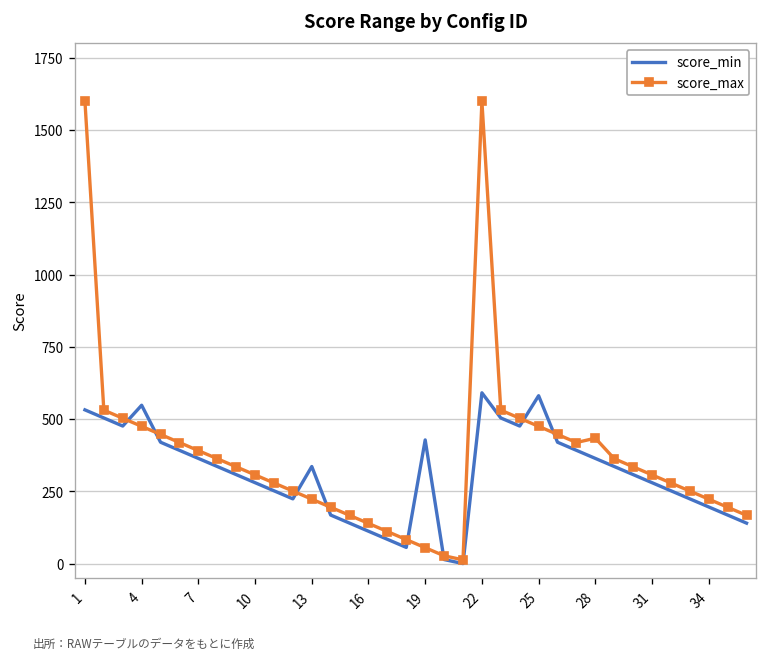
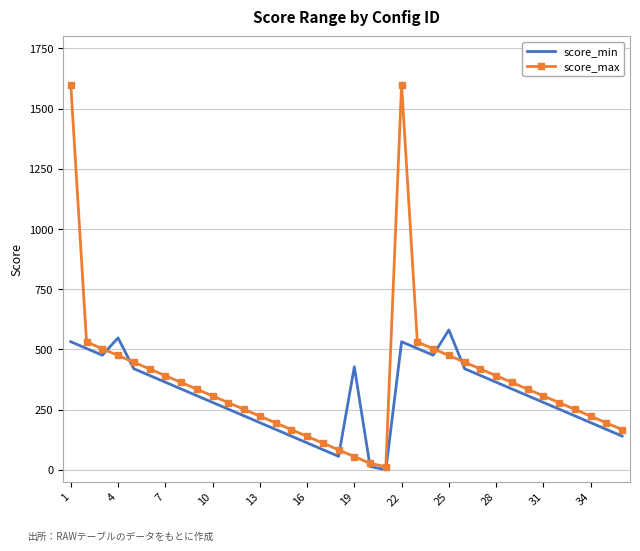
score_min, 13: 340 -> 200
score_min, 22: 590 -> 530
score_max, 28: 430 -> 390
